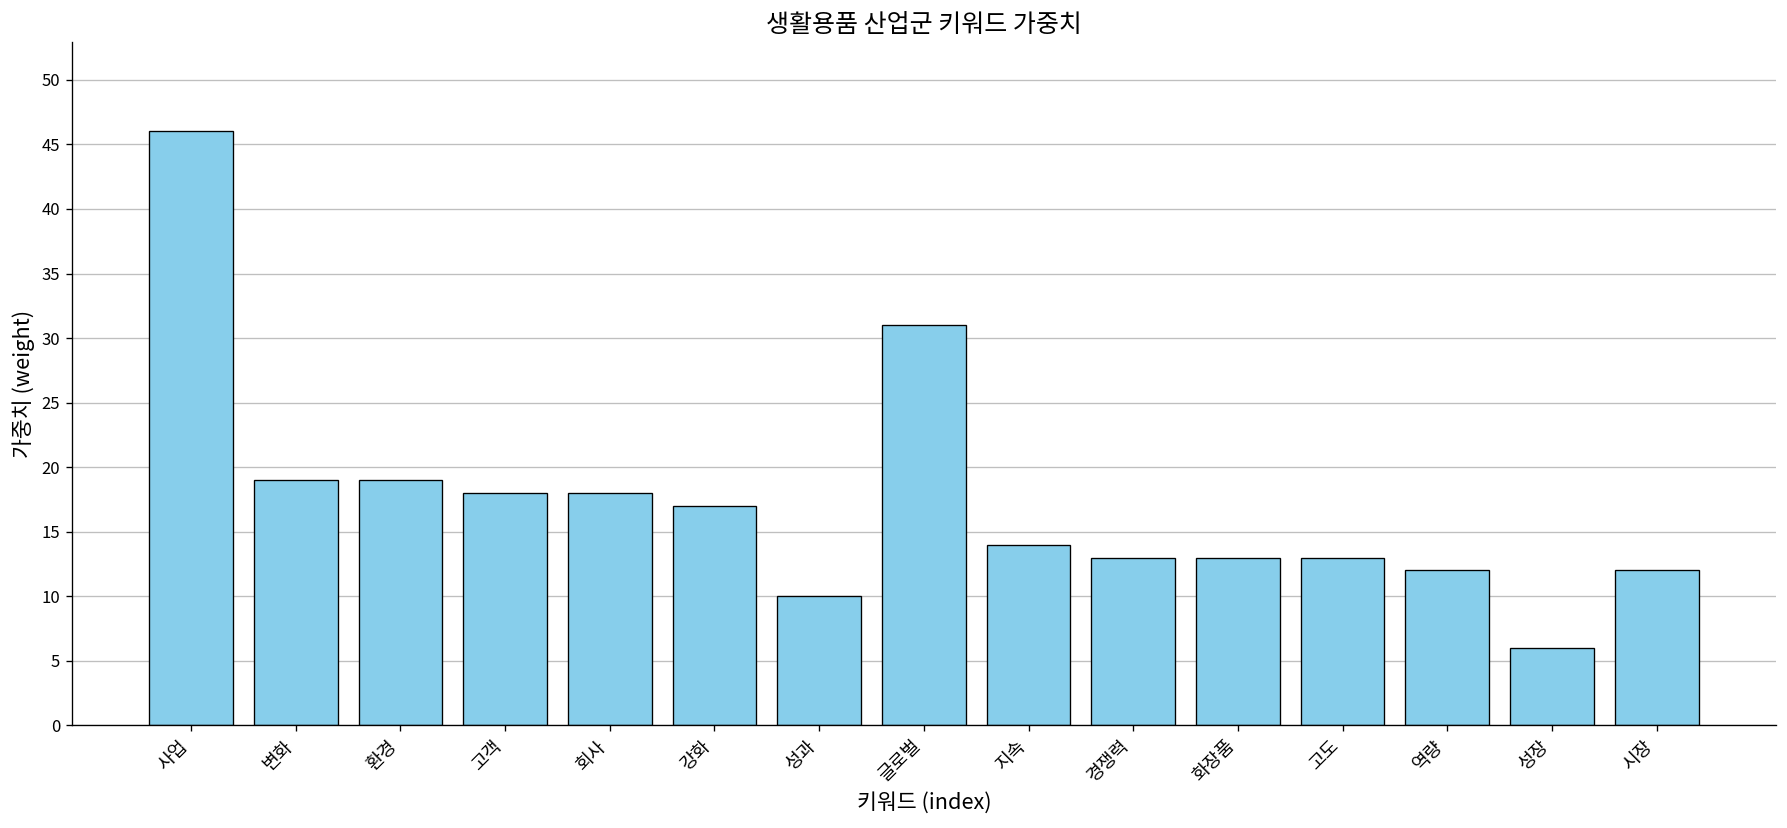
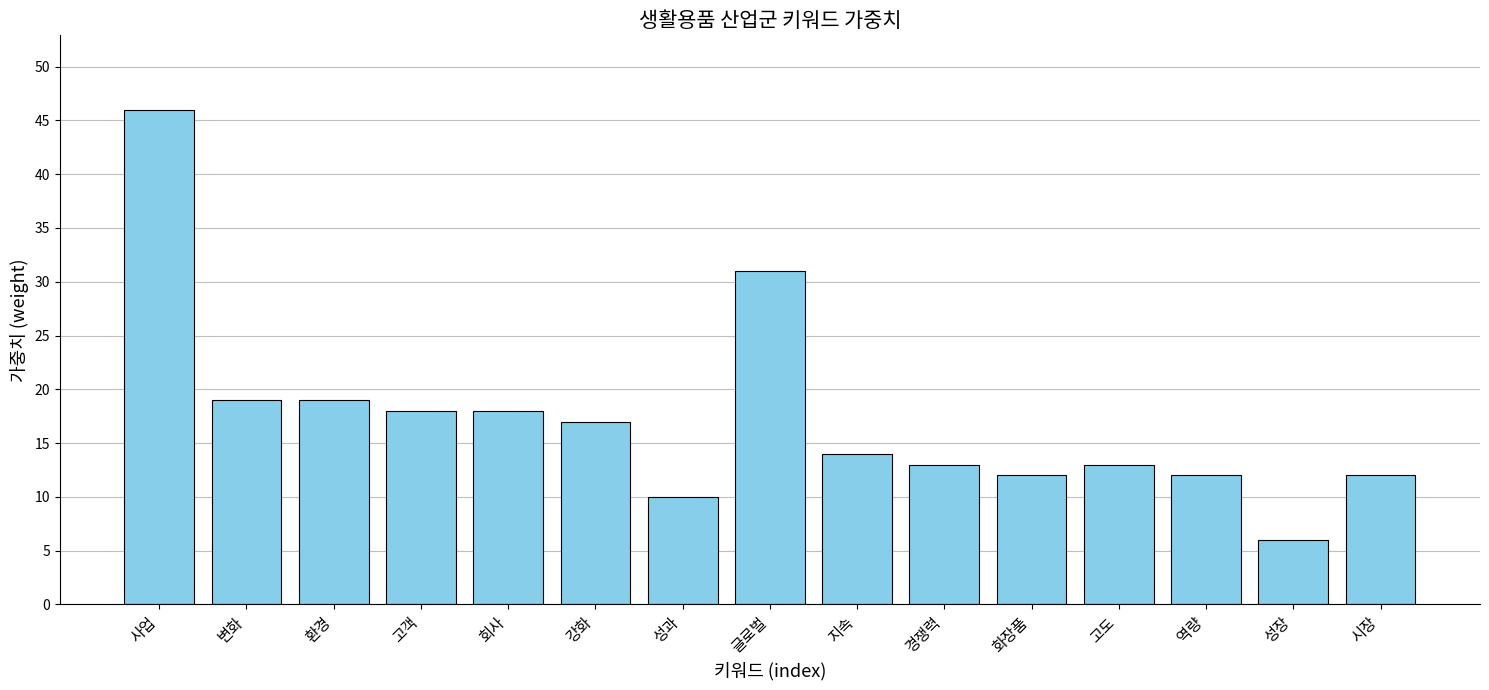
화장품: 13 -> 12
